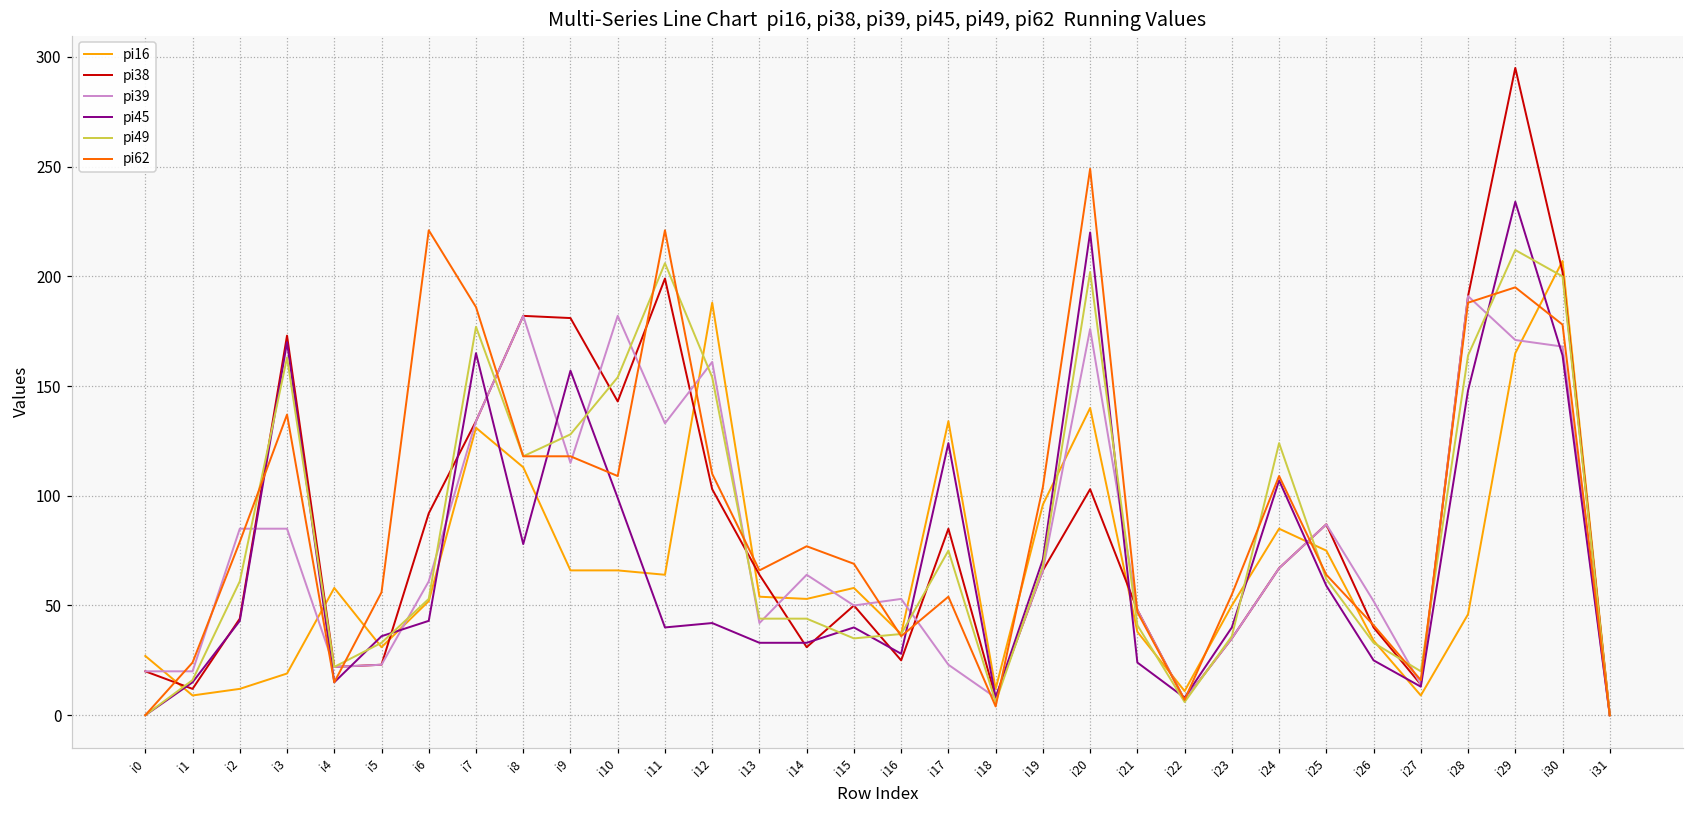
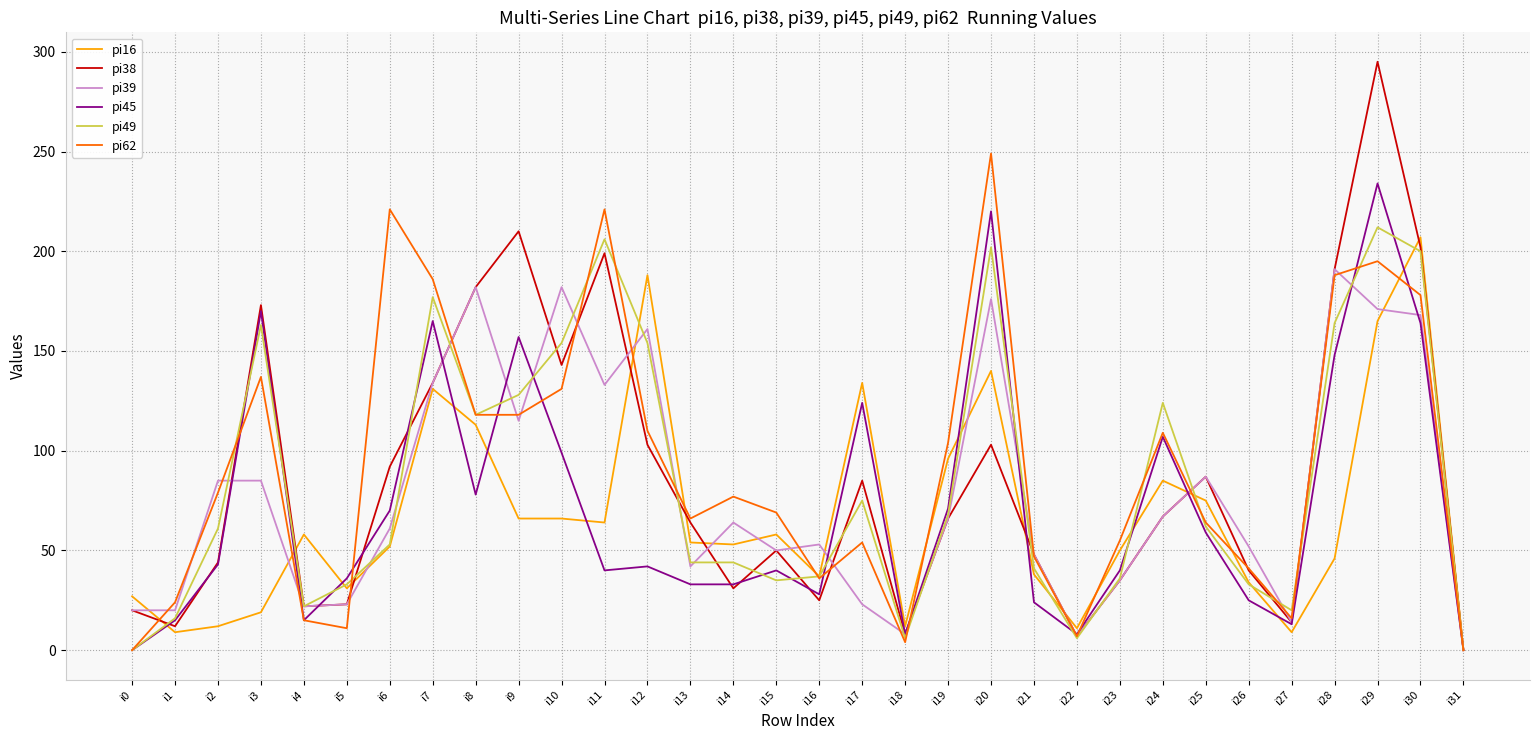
pi62, i5: 56 -> 11
pi45, i6: 43 -> 70
pi38, i9: 181 -> 210
pi62, i10: 109 -> 131
